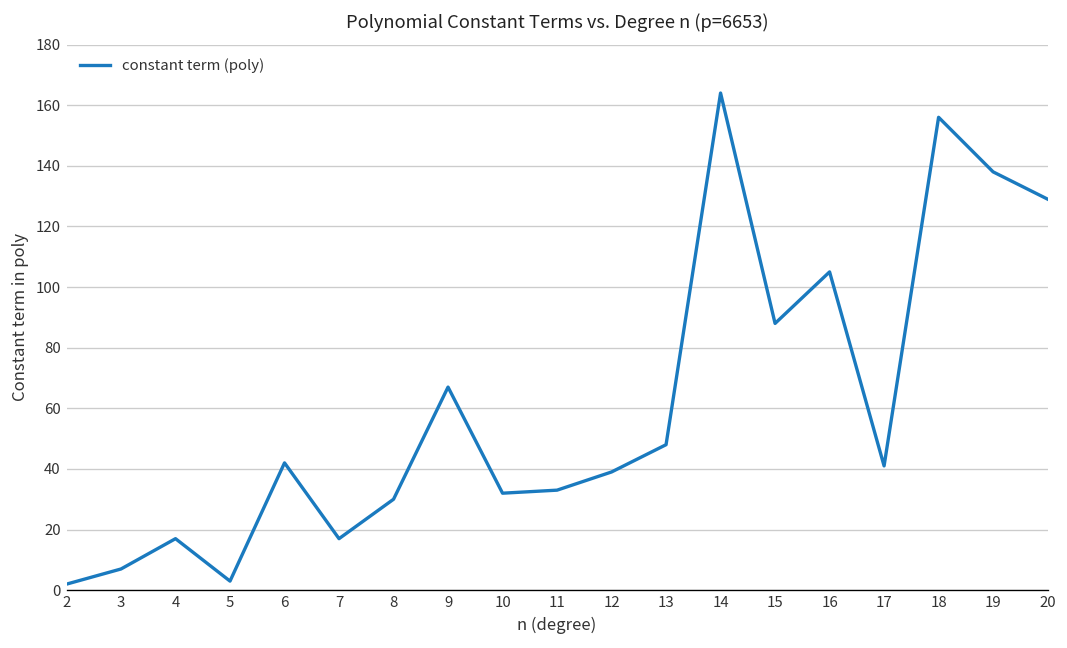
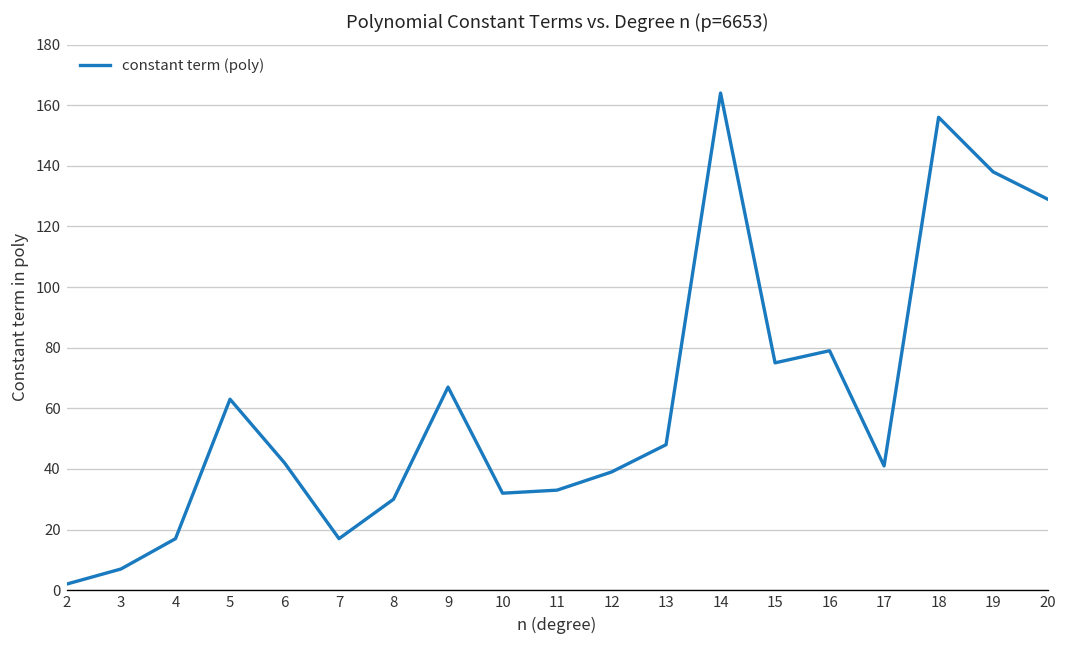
5: 3 -> 63
15: 88 -> 75
16: 105 -> 79
